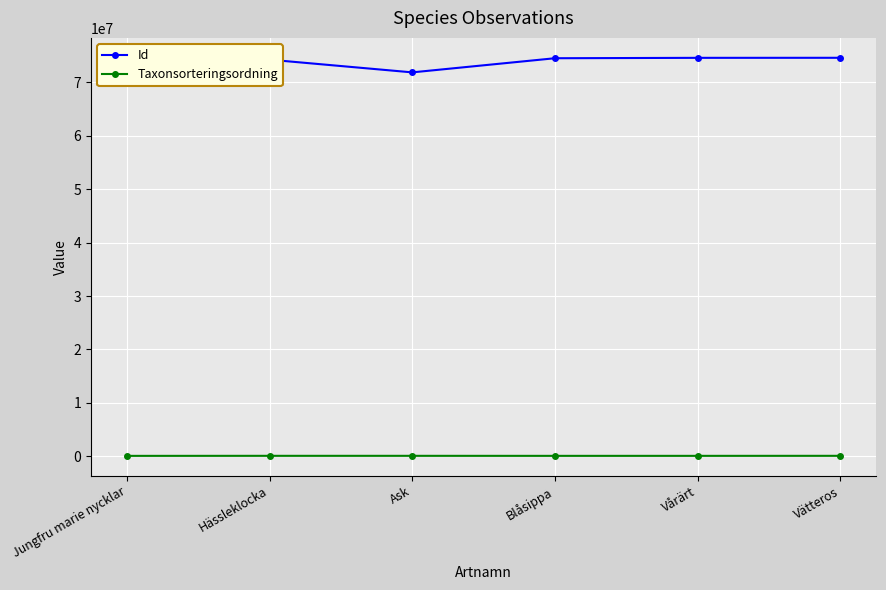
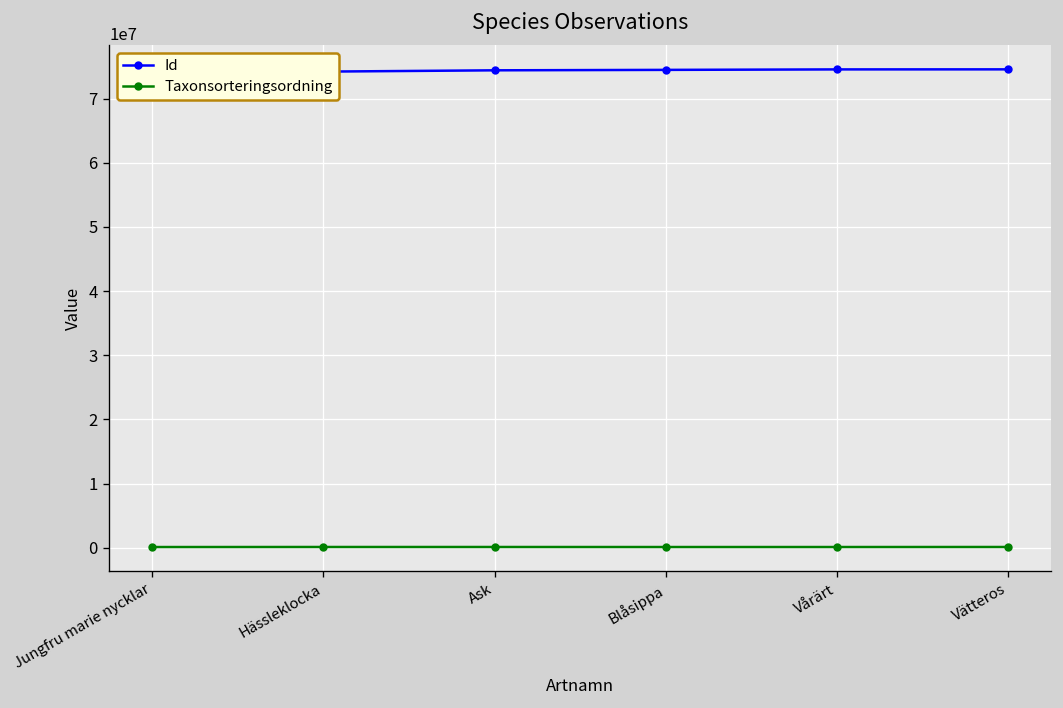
Id, Ask: 72000000 -> 74000000
